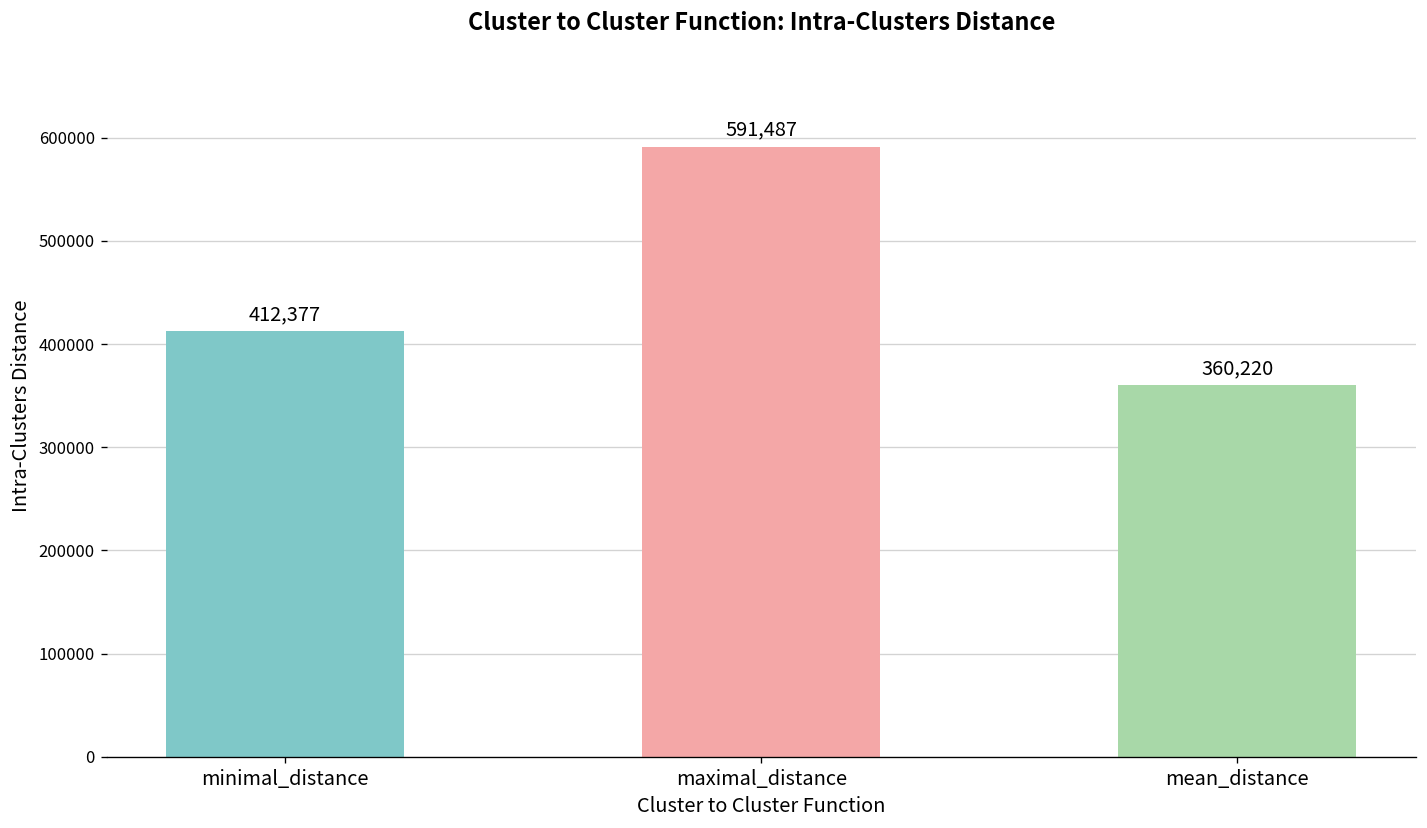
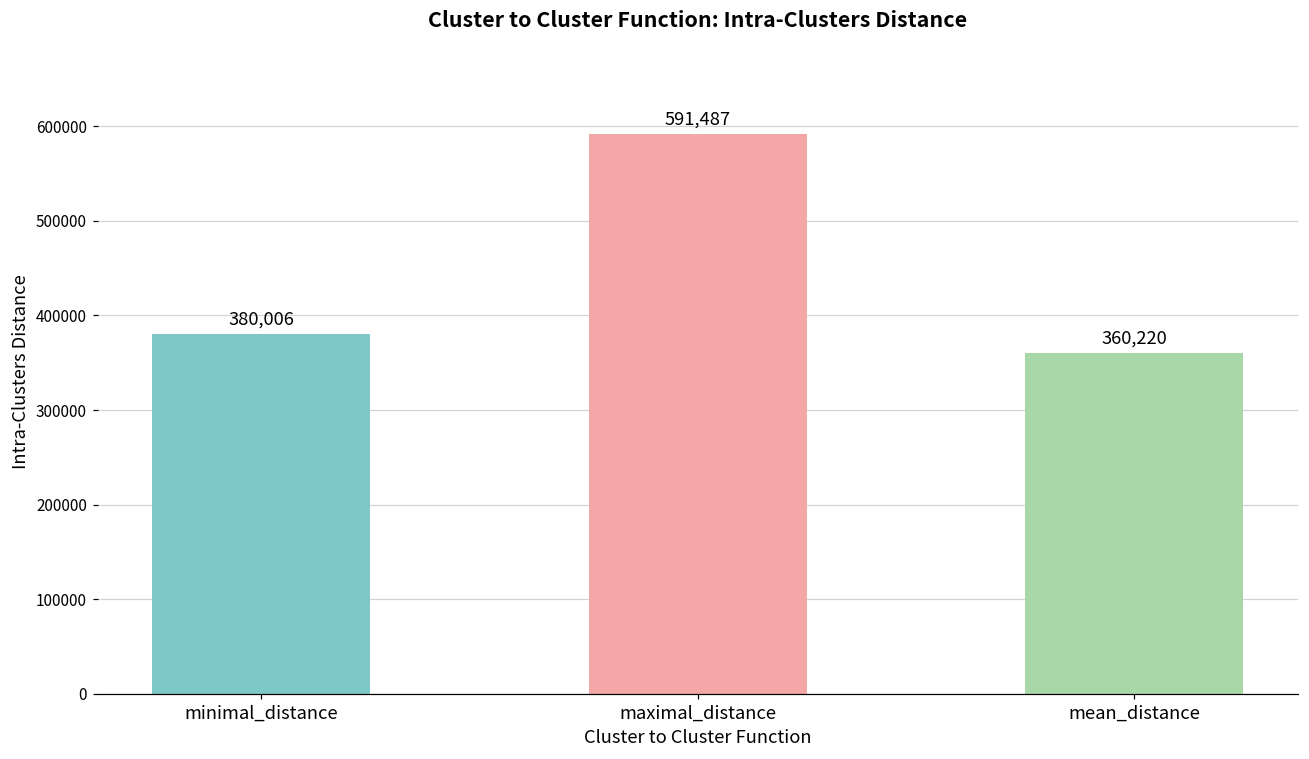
minimal_distance: 412,377 -> 380,006
